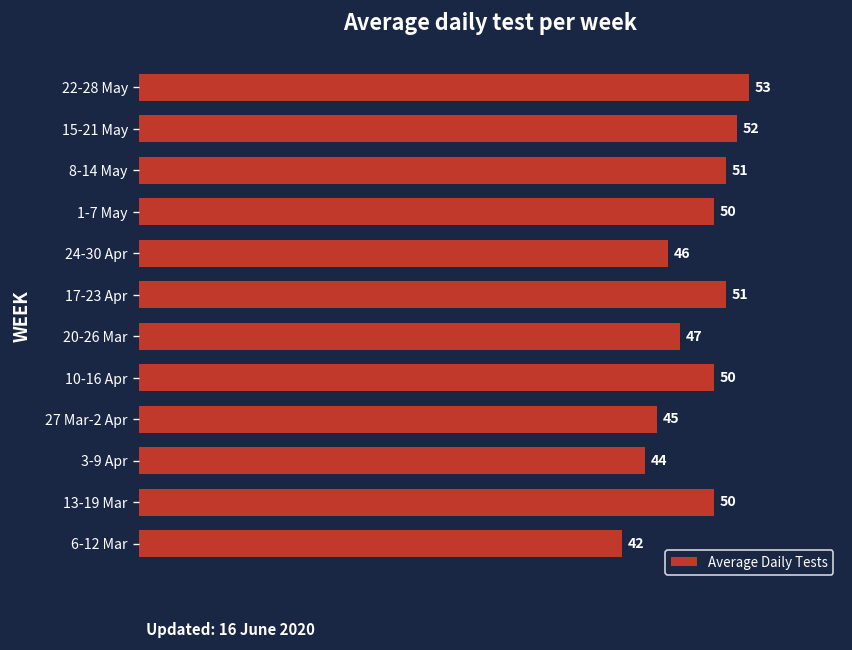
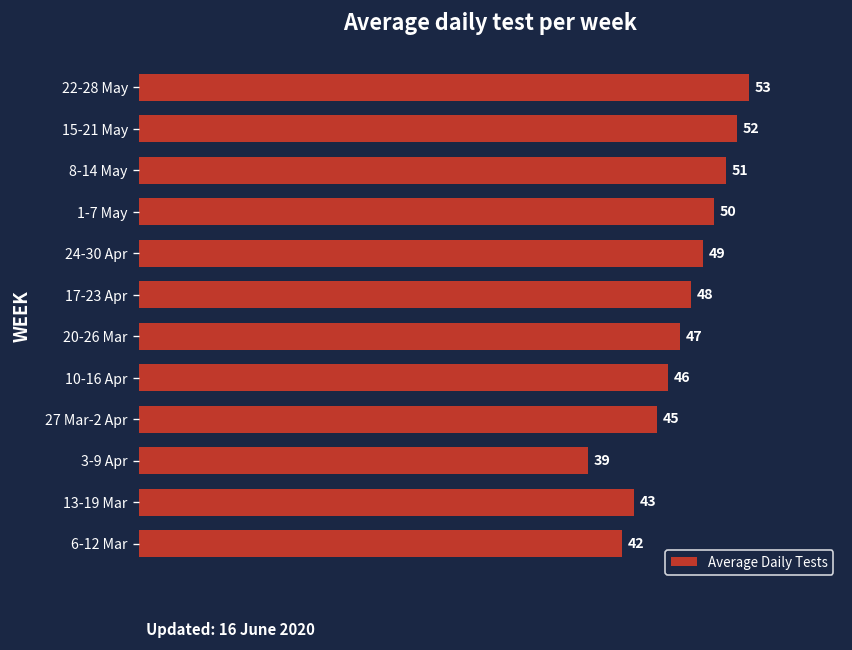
24-30 Apr: 46 -> 49
17-23 Apr: 51 -> 48
10-16 Apr: 50 -> 46
3-9 Apr: 44 -> 39
13-19 Mar: 50 -> 43
